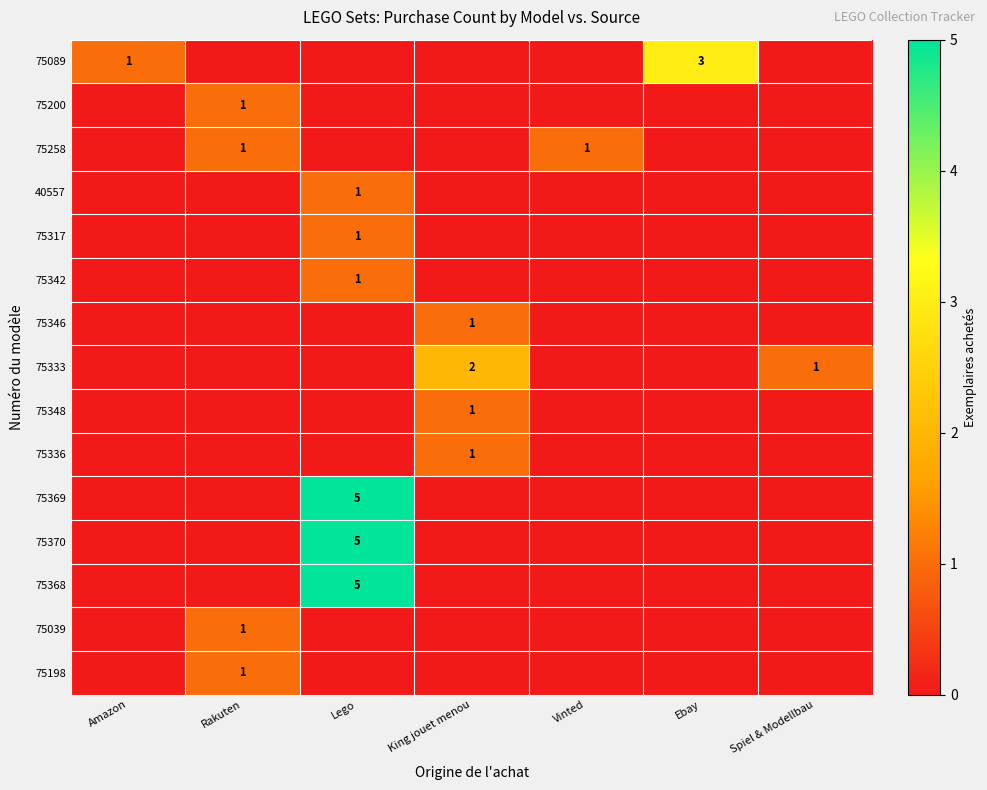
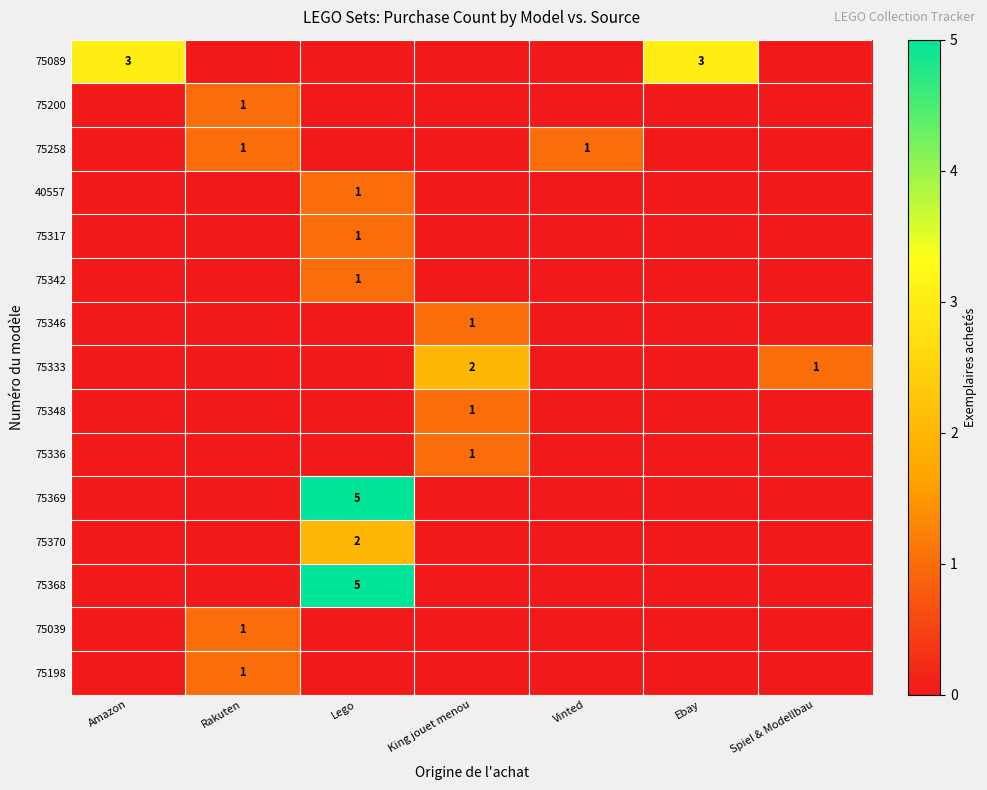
75089, Amazon: 1 -> 3
75370, Lego: 5 -> 2
